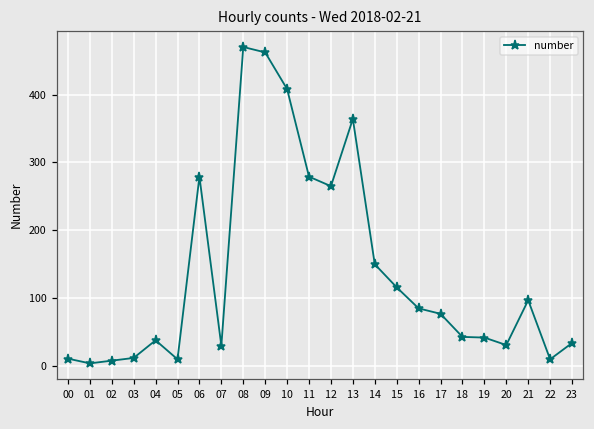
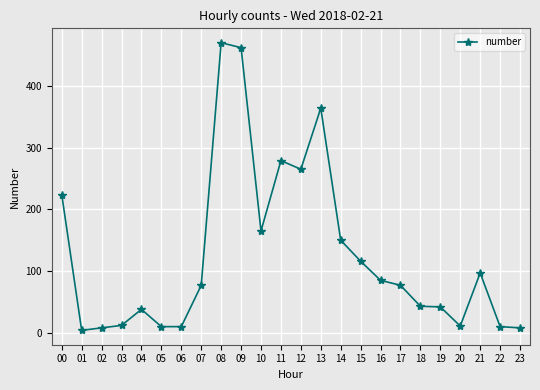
00: 10 -> 220
06: 280 -> 10
07: 30 -> 80
10: 410 -> 170
20: 30 -> 10
23: 30 -> 10
